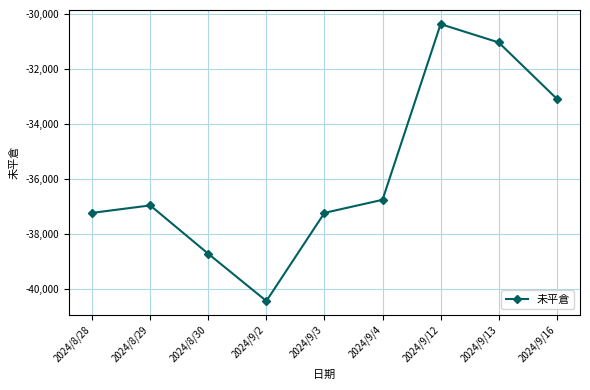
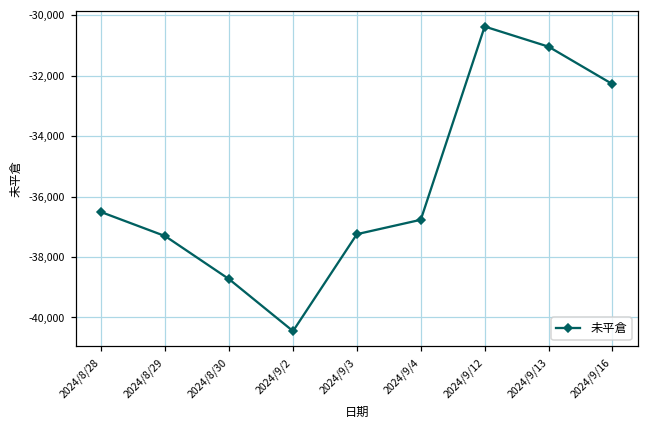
2024/8/28: -37,200 -> -36,500
2024/8/29: -37,000 -> -37,300
2024/9/16: -33,100 -> -32,300
